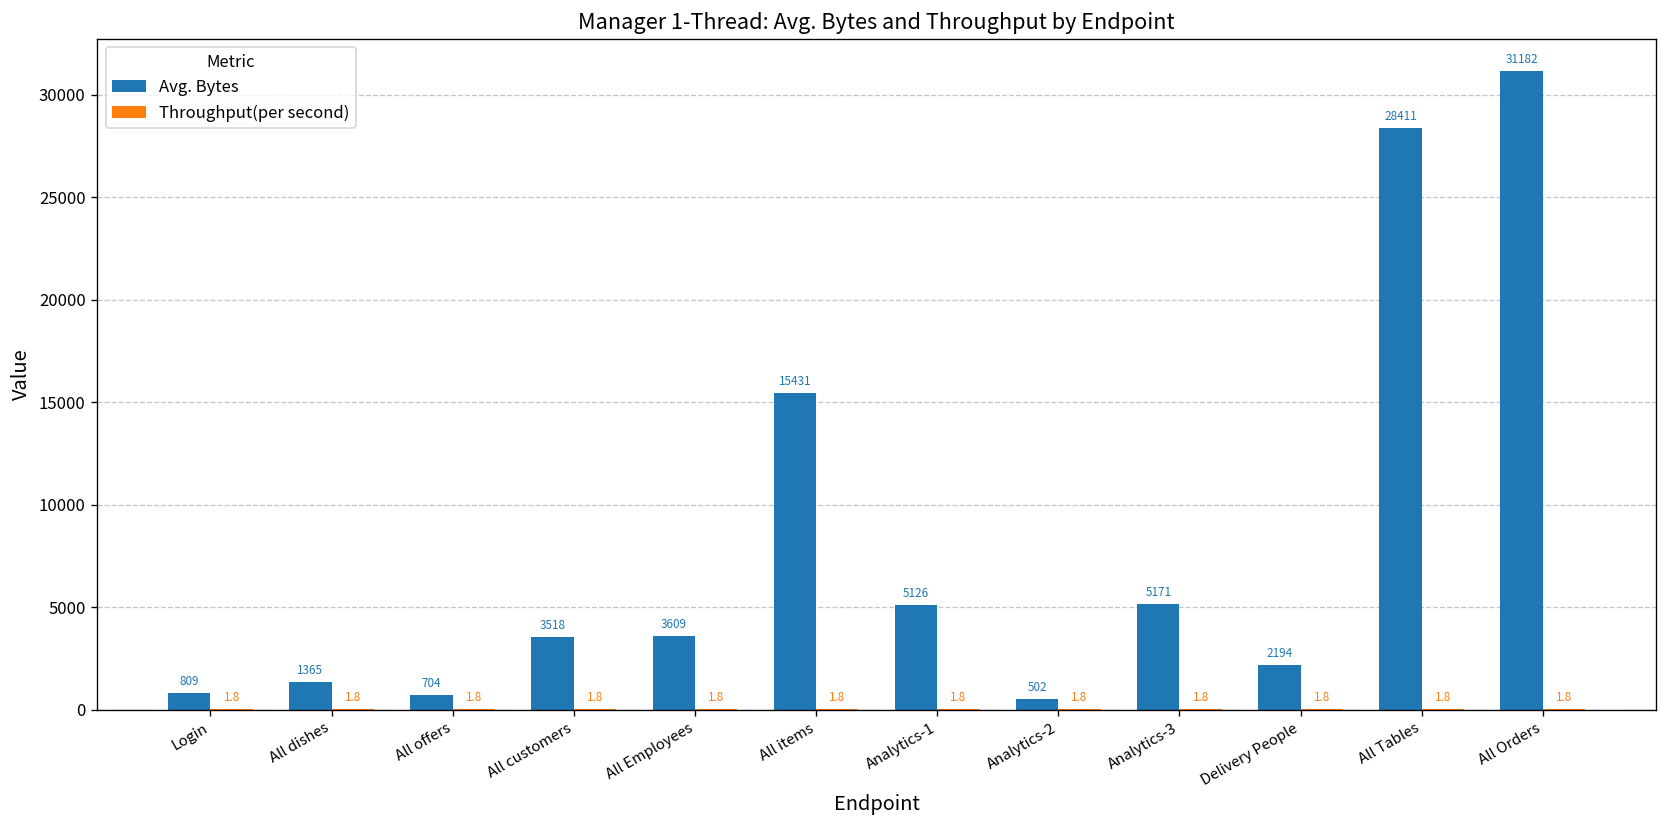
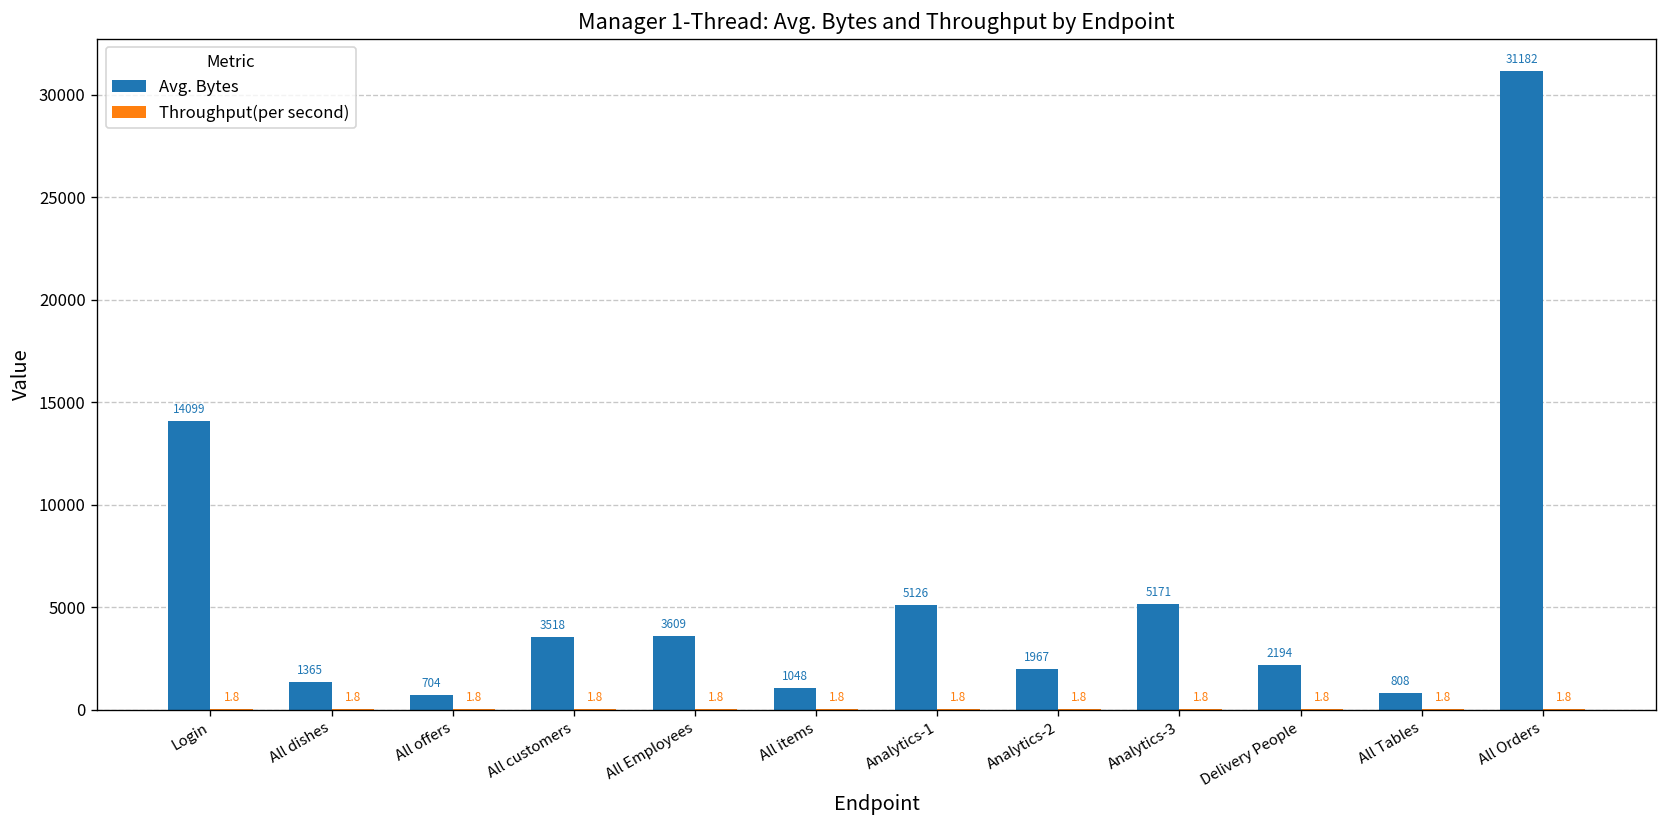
Avg. Bytes, Login: 809 -> 14099
Avg. Bytes, All items: 15431 -> 1048
Avg. Bytes, Analytics-2: 502 -> 1967
Avg. Bytes, All Tables: 28411 -> 808
